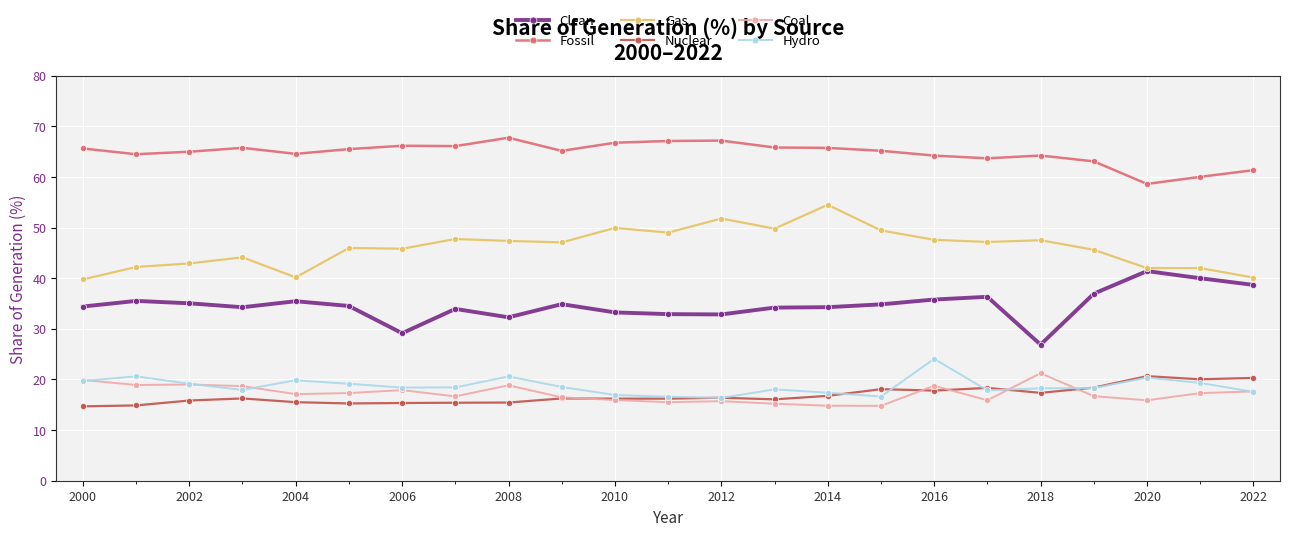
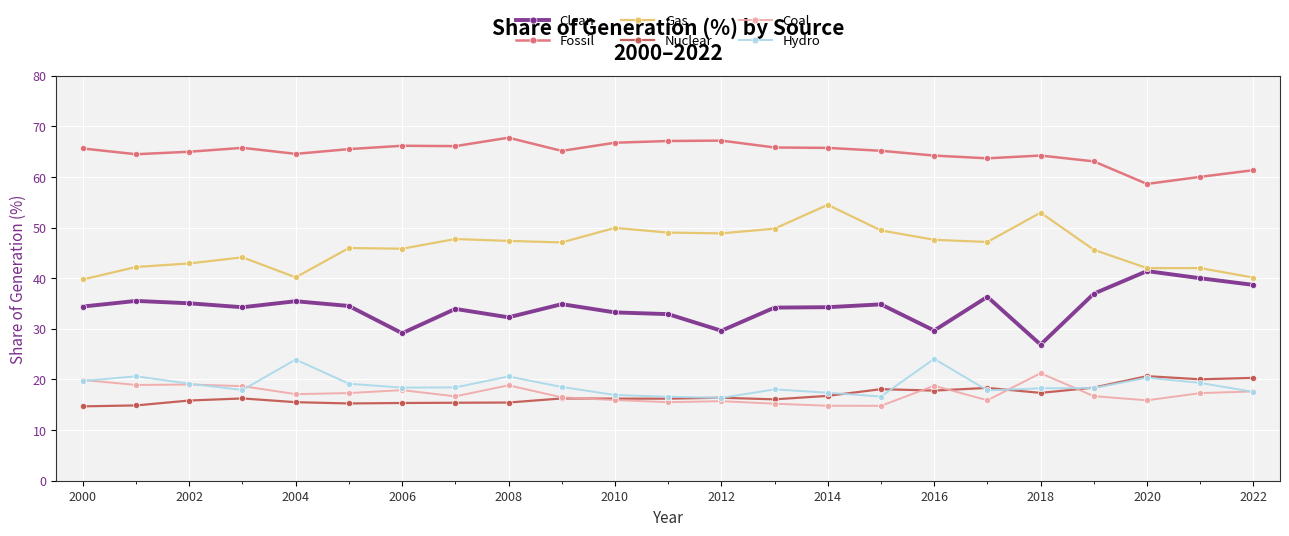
Hydro, 2004: 20 -> 24
Clean, 2012: 33 -> 30
Gas, 2012: 52 -> 49
Clean, 2016: 36 -> 30
Gas, 2018: 47 -> 53
